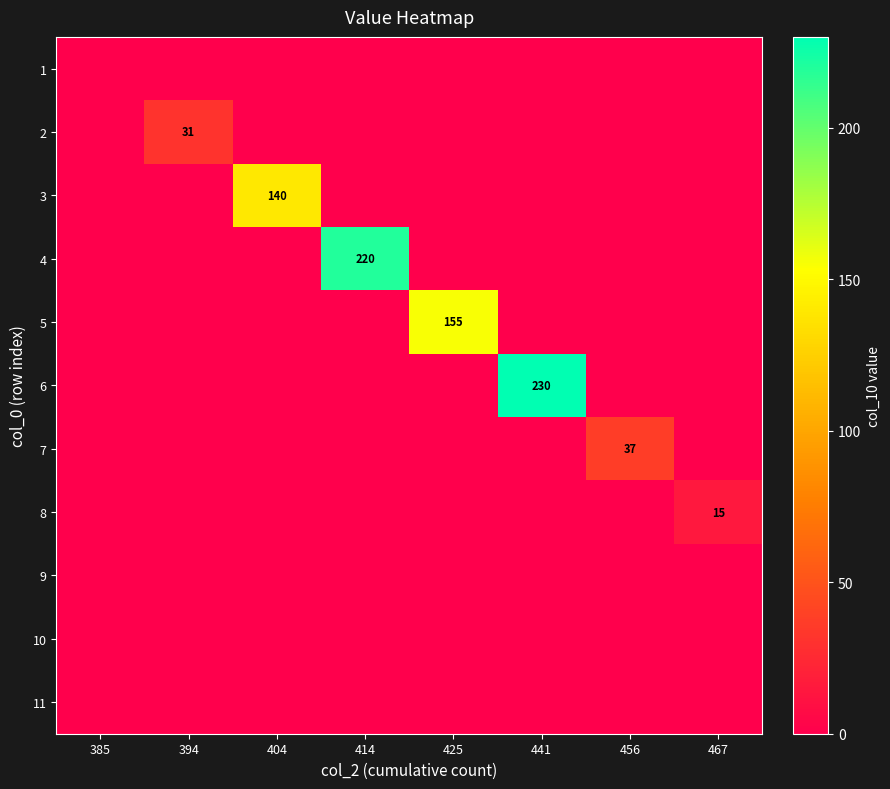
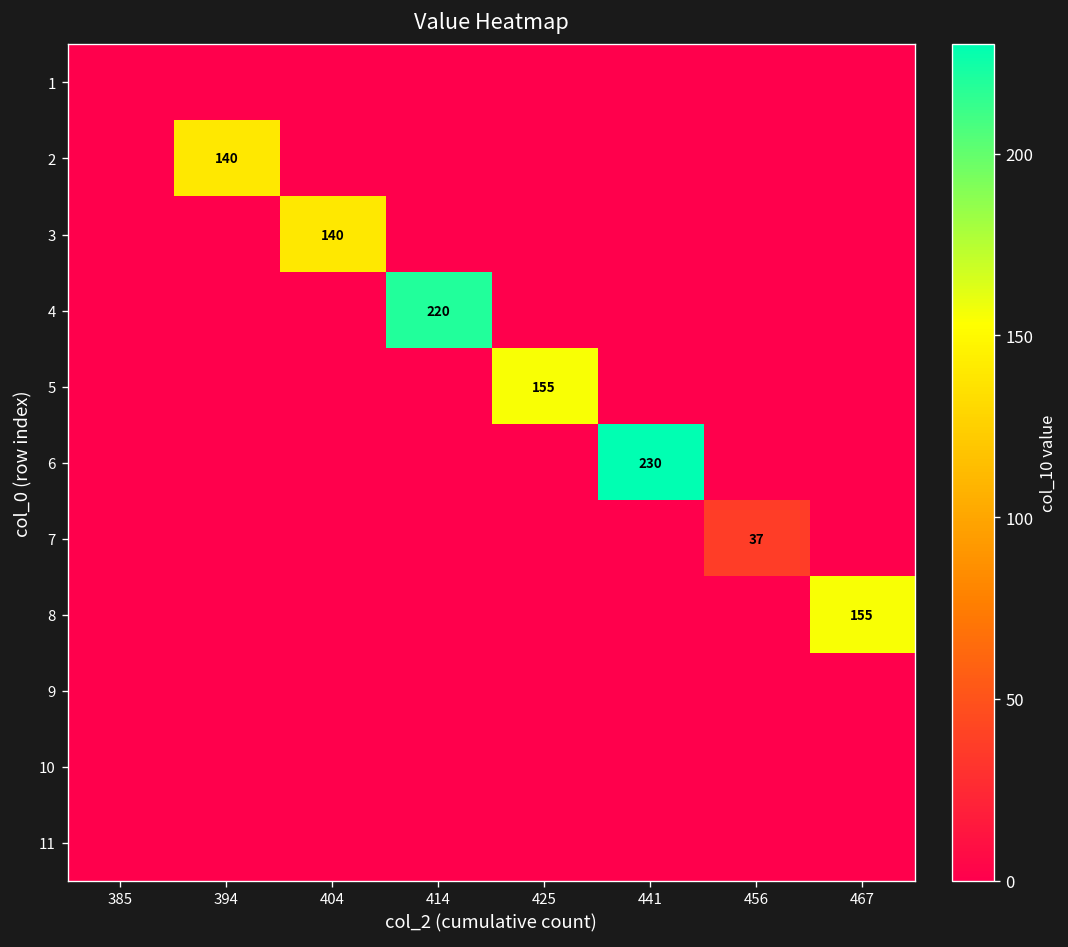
2, 394: 31 -> 140
8, 467: 15 -> 155
